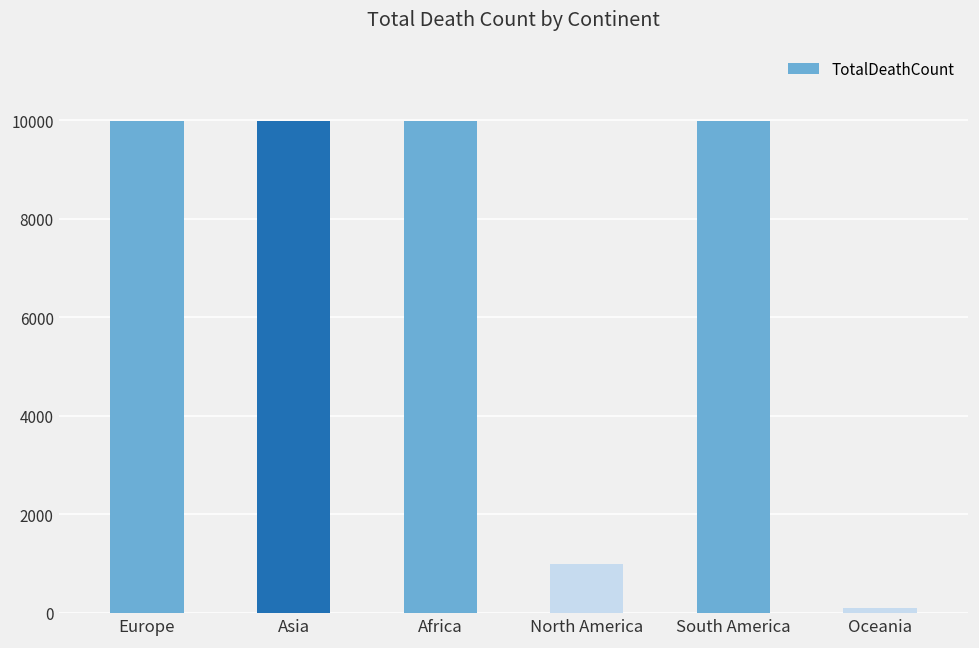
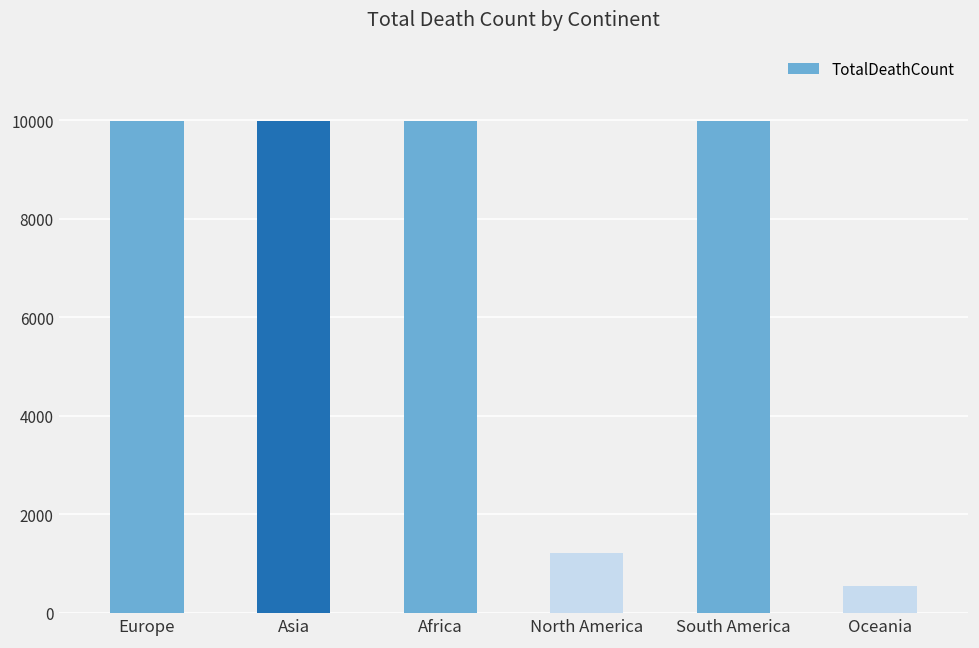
North America: 1000 -> 1200
Oceania: 100 -> 600
